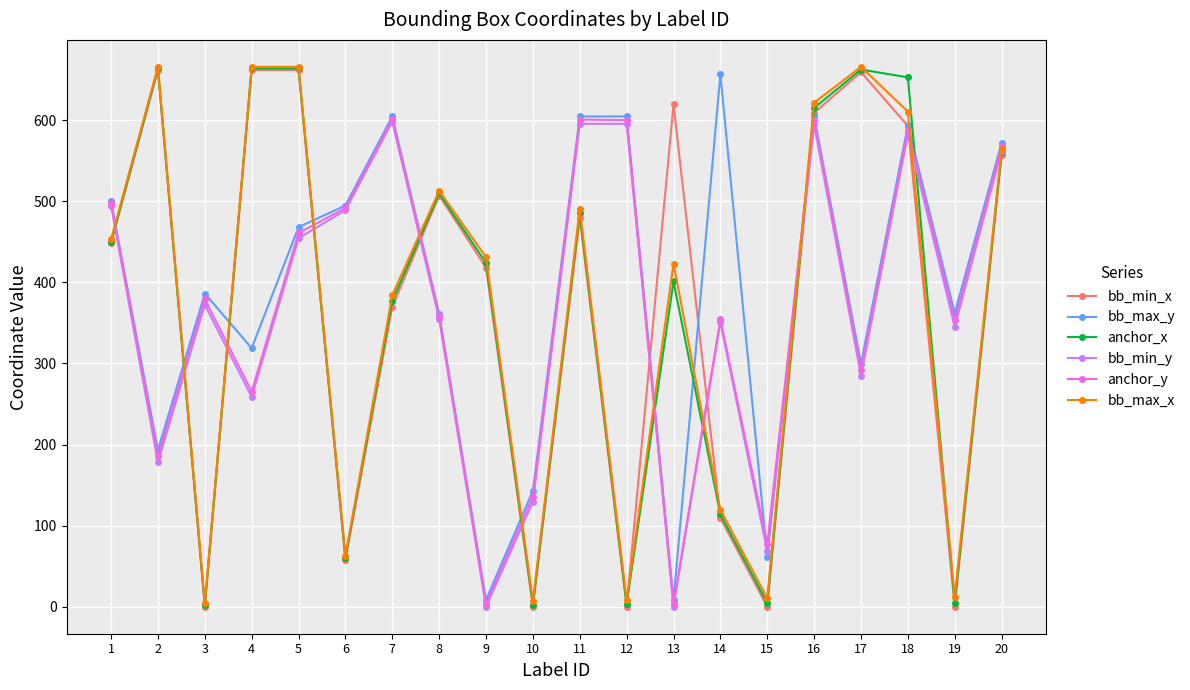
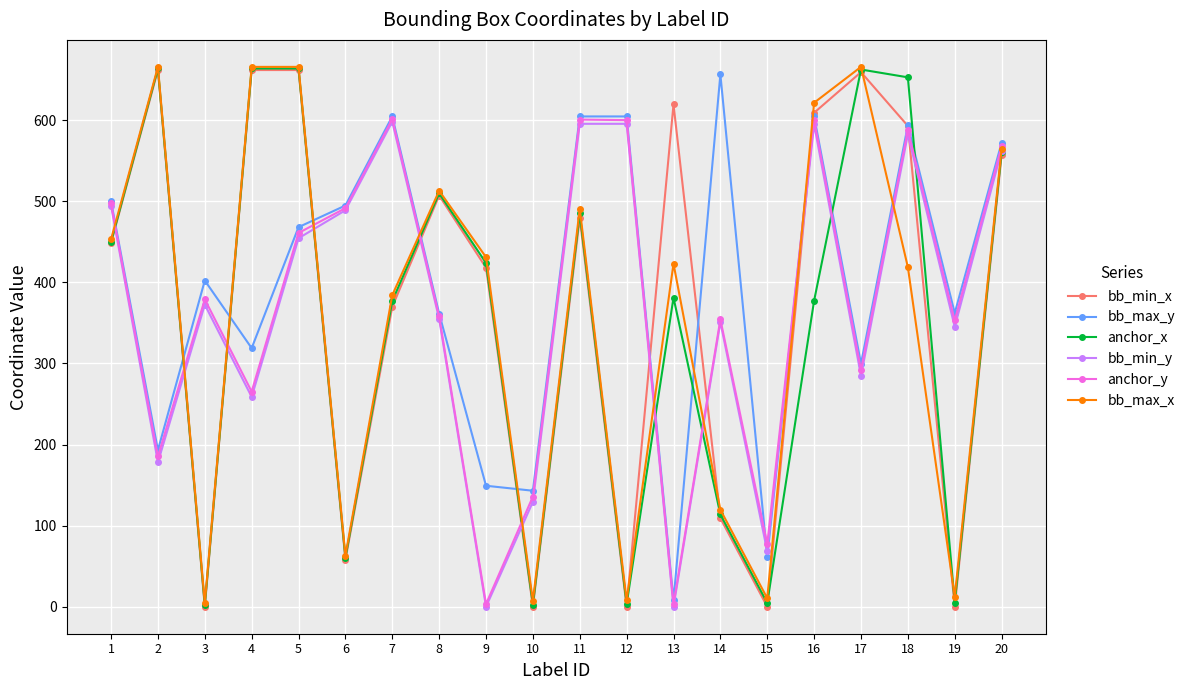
bb_max_y, 3: 390 -> 400
bb_max_y, 9: 10 -> 150
anchor_x, 13: 400 -> 380
anchor_x, 16: 610 -> 380
bb_max_x, 18: 610 -> 420
